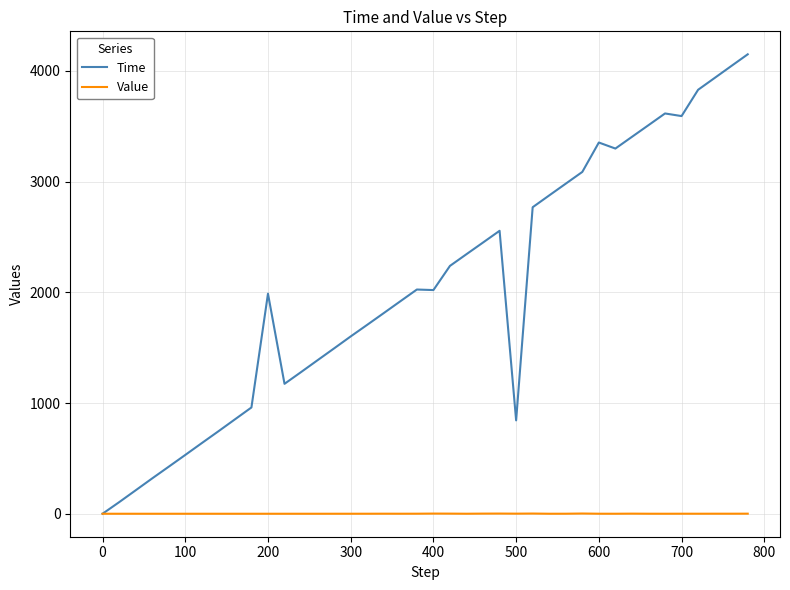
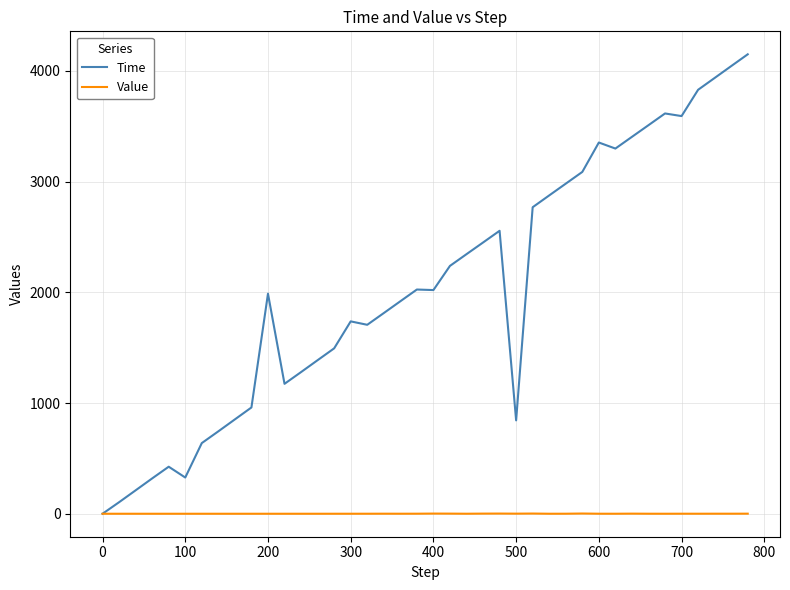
Time, 100: 530 -> 330
Time, 300: 1600 -> 1740
